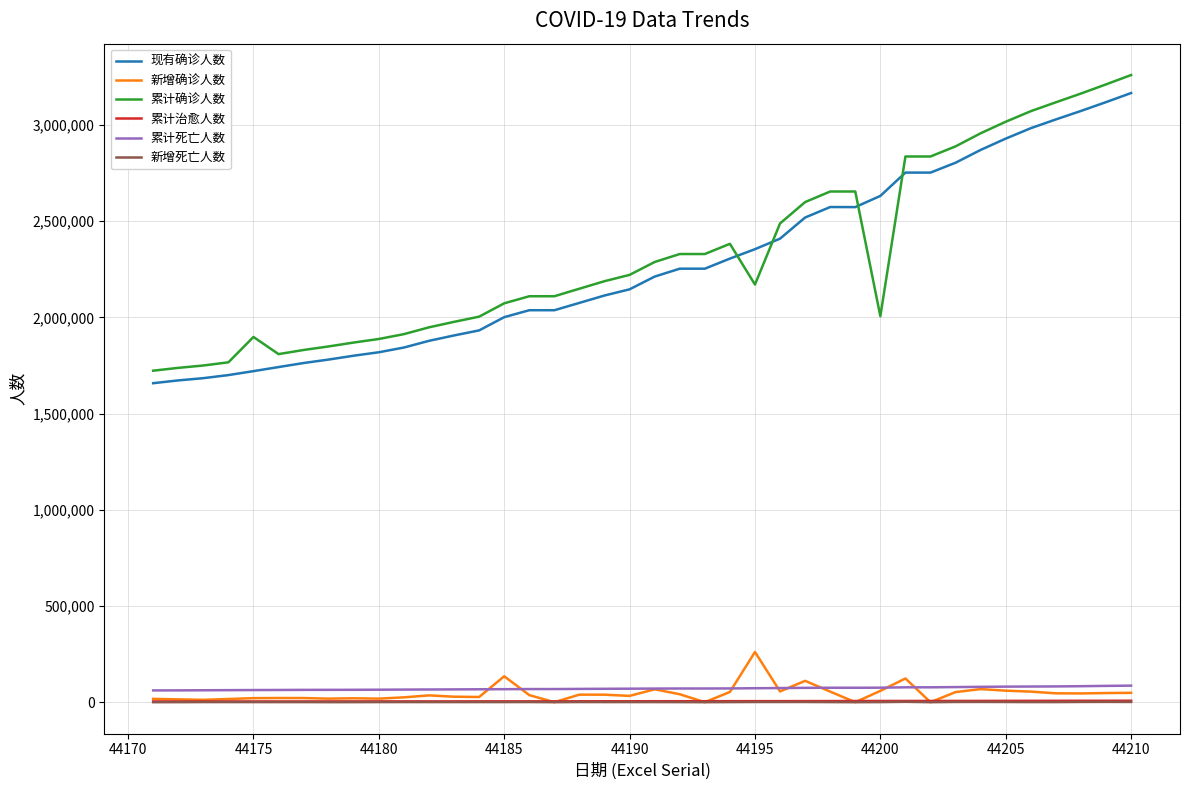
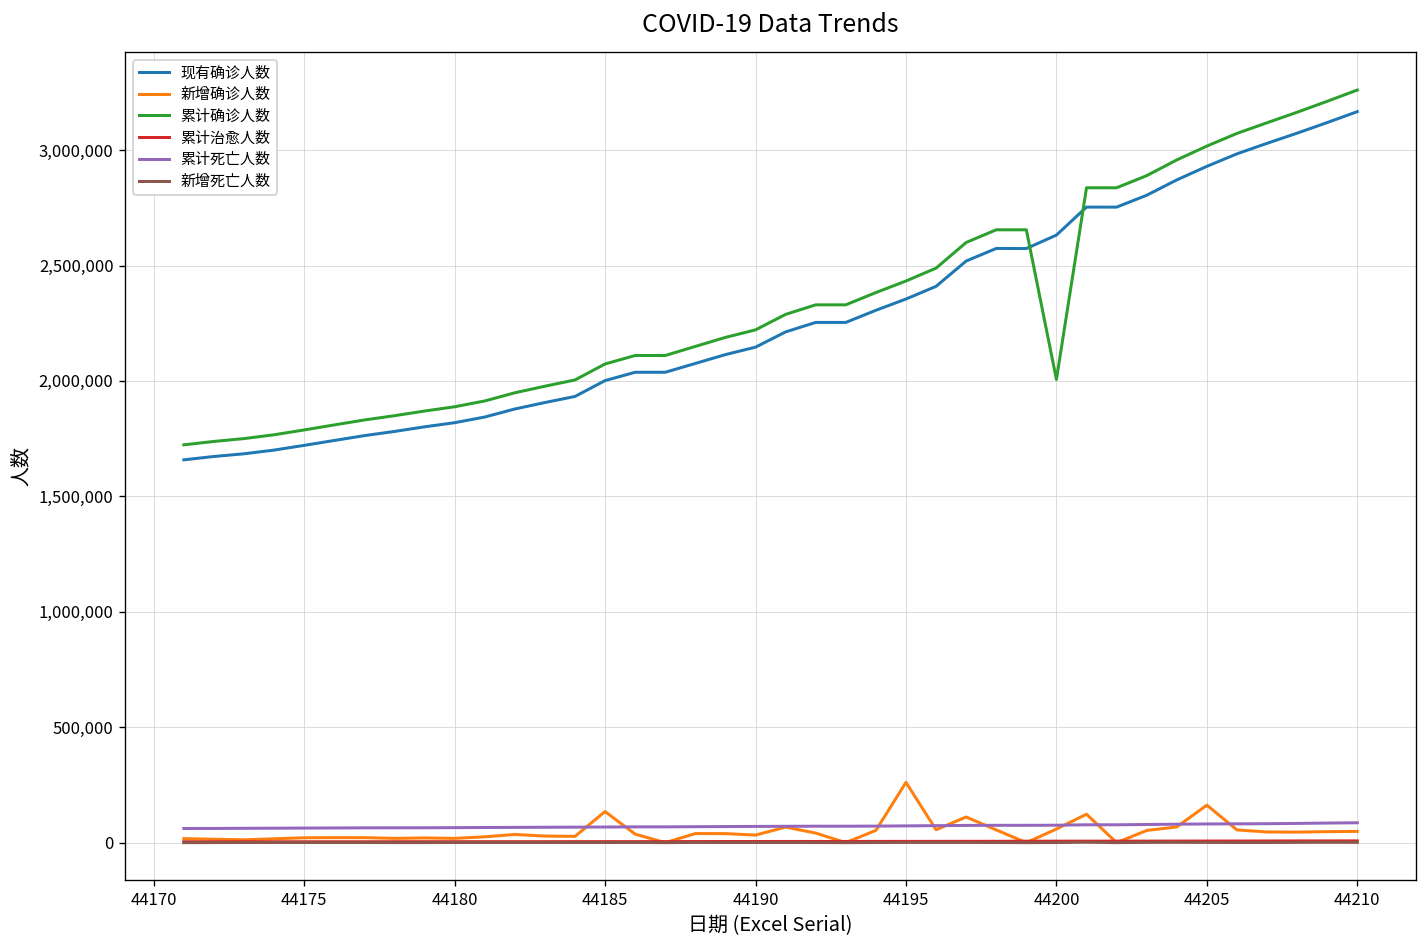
累计确诊人数, 44175: 1,900,000 -> 1,790,000
累计确诊人数, 44195: 2,170,000 -> 2,430,000
新增确诊人数, 44205: 60,000 -> 160,000
